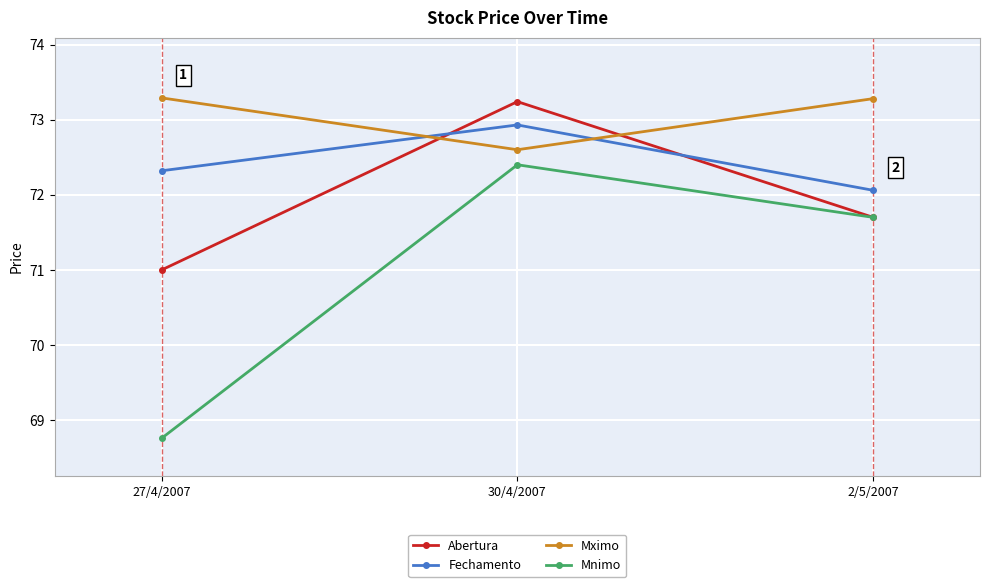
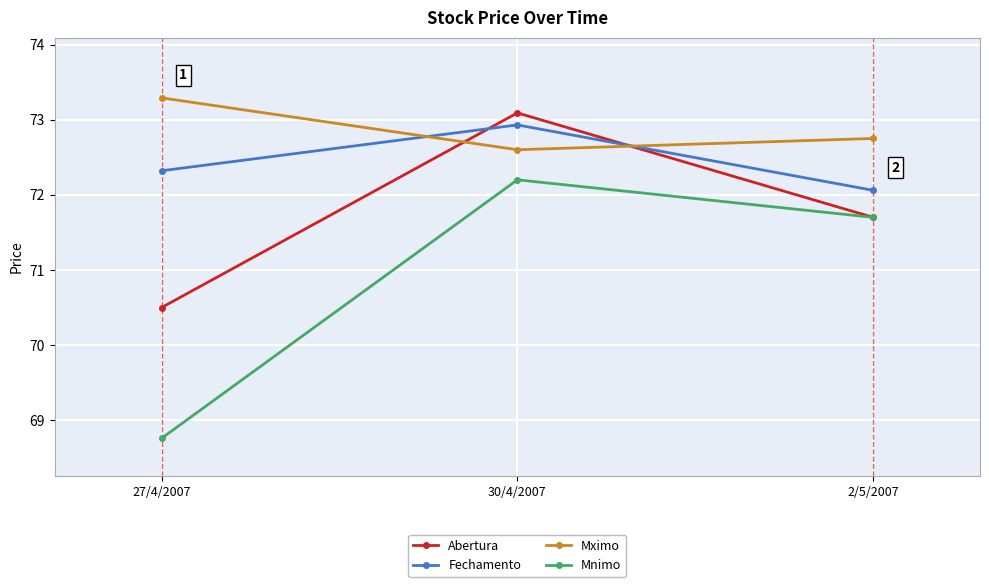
Abertura, 27/4/2007: 71.0 -> 70.5
Abertura, 30/4/2007: 73.2 -> 73.1
Mnimo, 30/4/2007: 72.4 -> 72.2
Mximo, 2/5/2007: 73.3 -> 72.8
